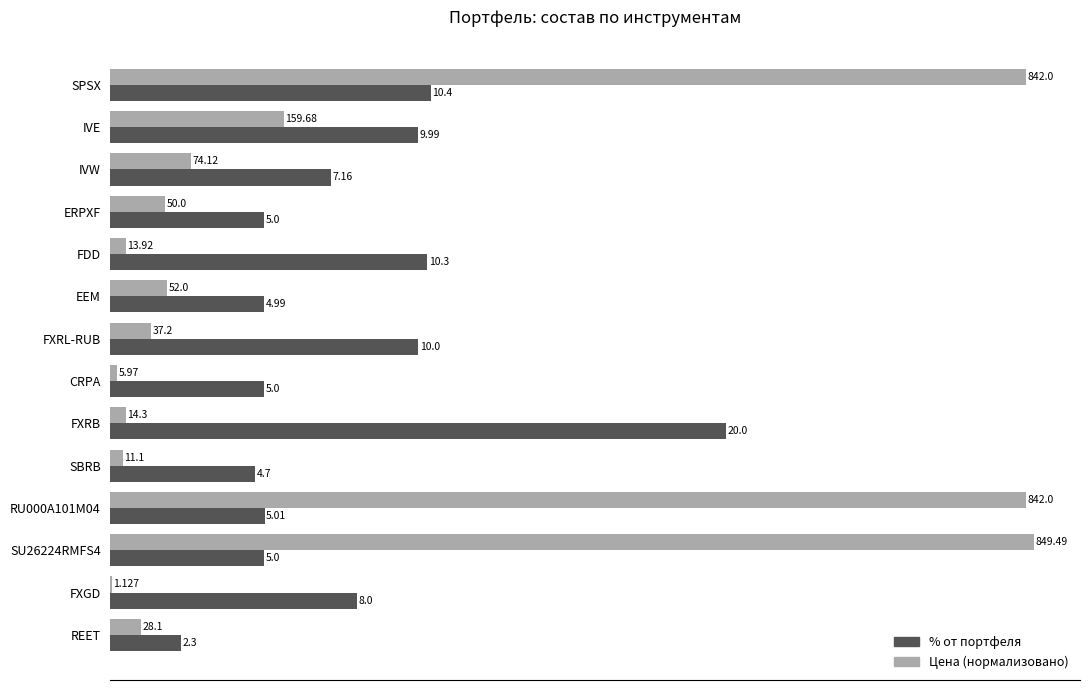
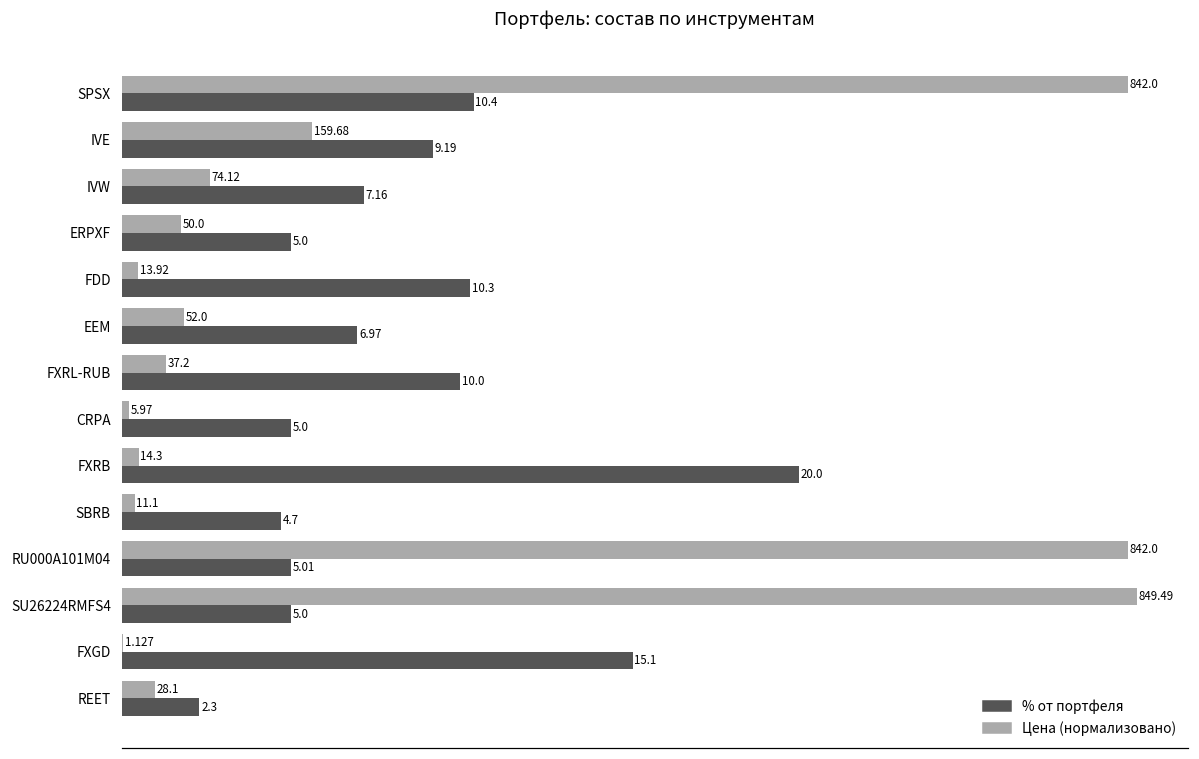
% от портфеля, IVE: 9.99 -> 9.19
% от портфеля, EEM: 4.99 -> 6.97
% от портфеля, FXGD: 8.0 -> 15.1
